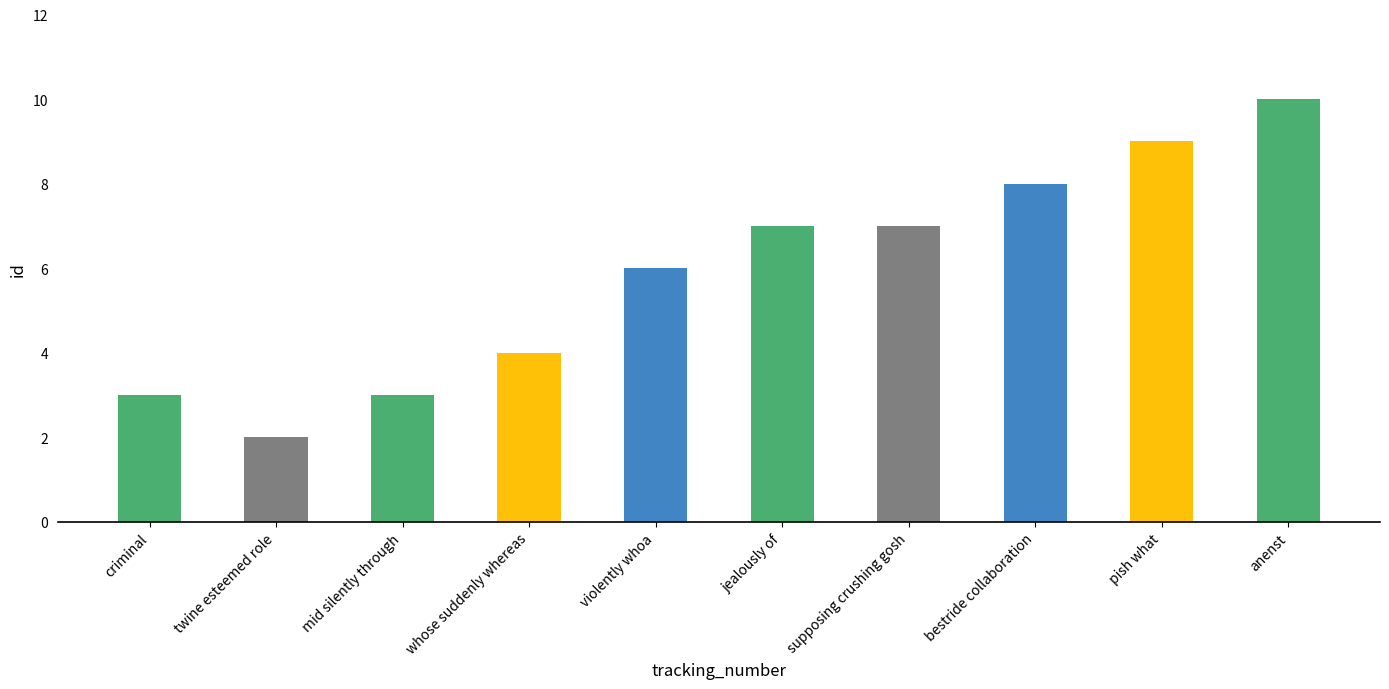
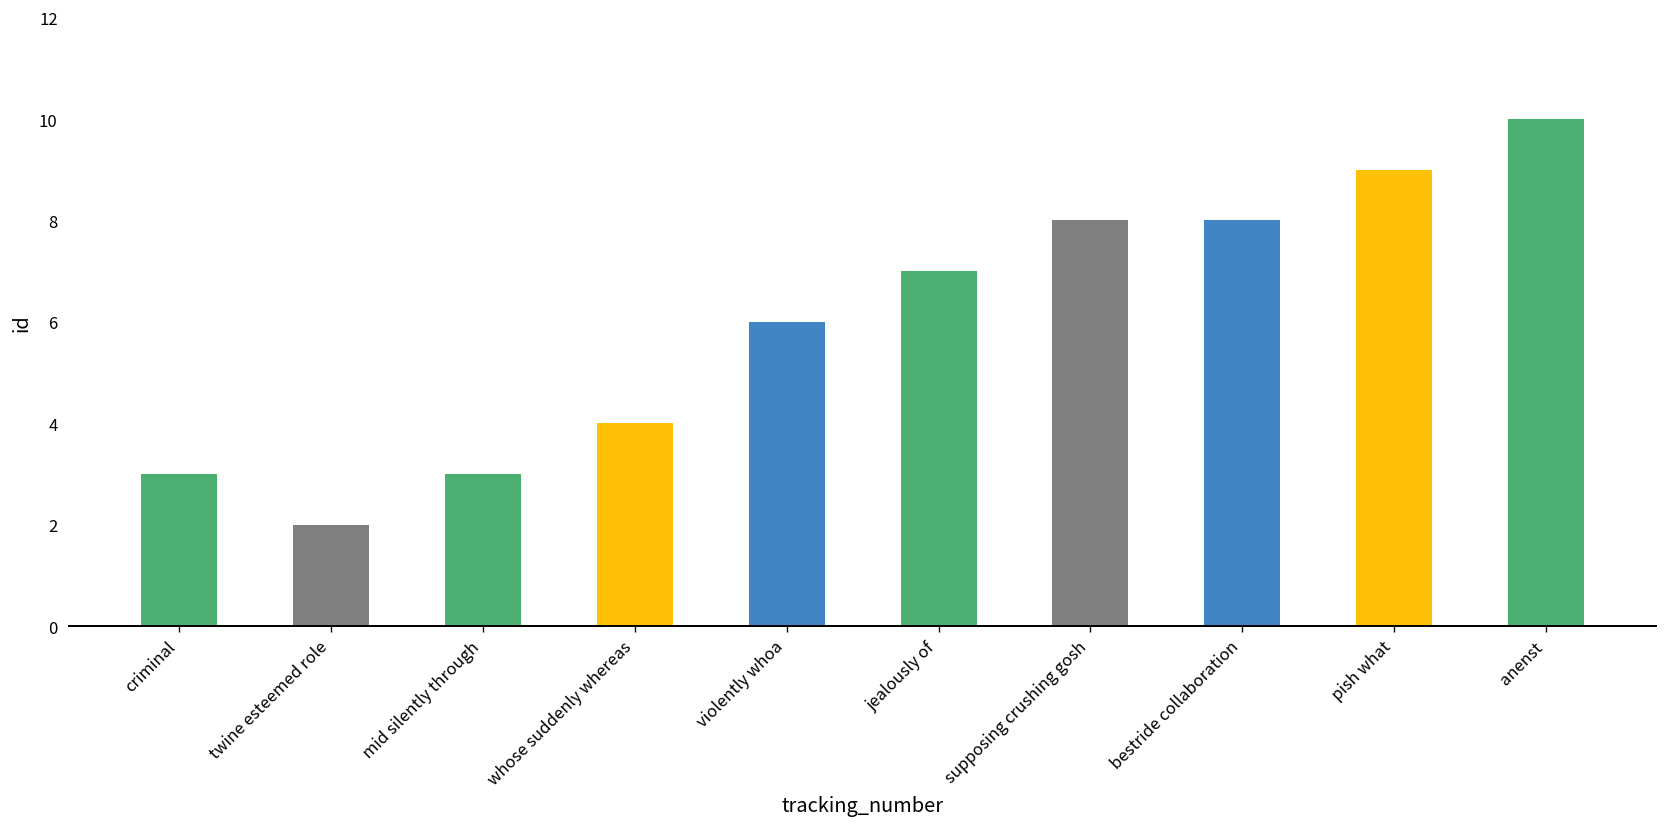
supposing crushing gosh: 7 -> 8
